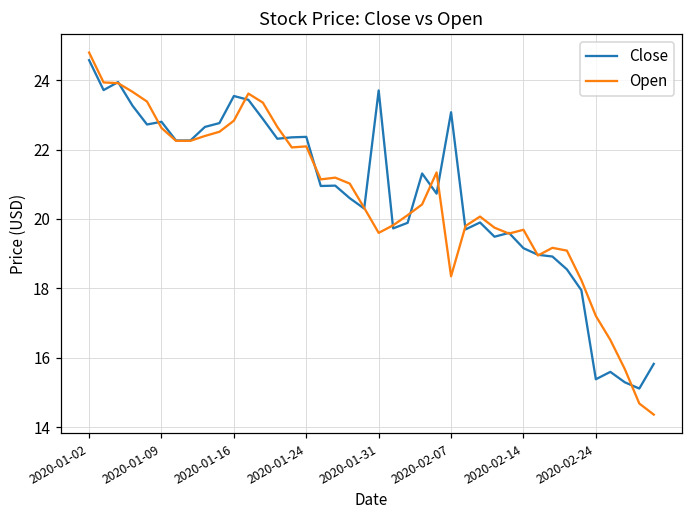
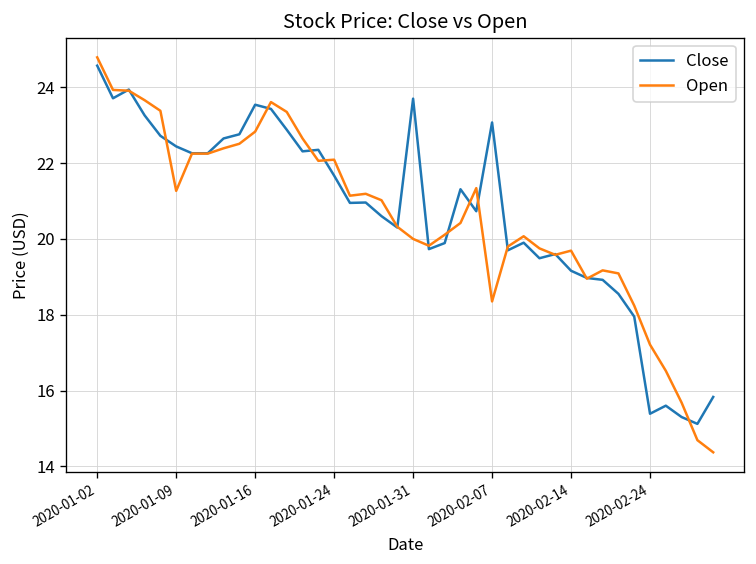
Close, 2020-01-09: 22.8 -> 22.4
Open, 2020-01-09: 22.6 -> 21.3
Close, 2020-01-24: 22.4 -> 21.7
Open, 2020-01-31: 19.6 -> 20.0
